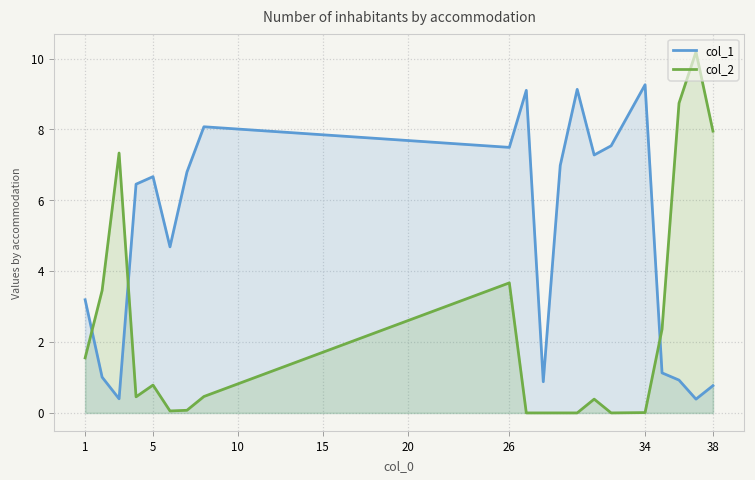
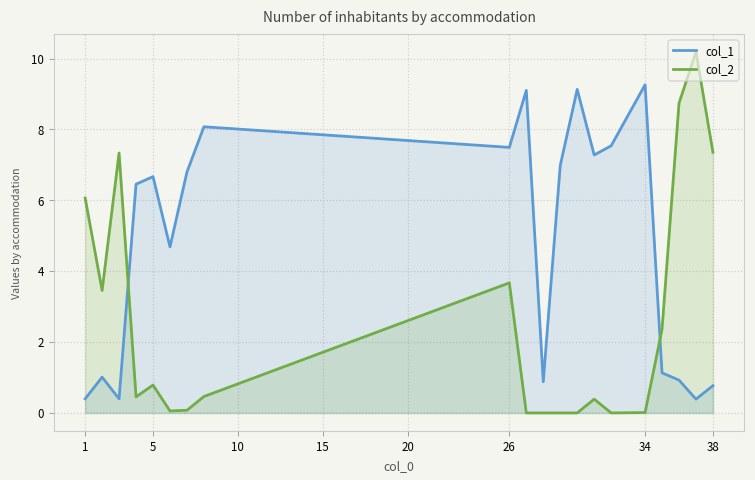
col_1, 1: 3.2 -> 0.4
col_2, 1: 1.6 -> 6.1
col_2, 38: 8.0 -> 7.4
